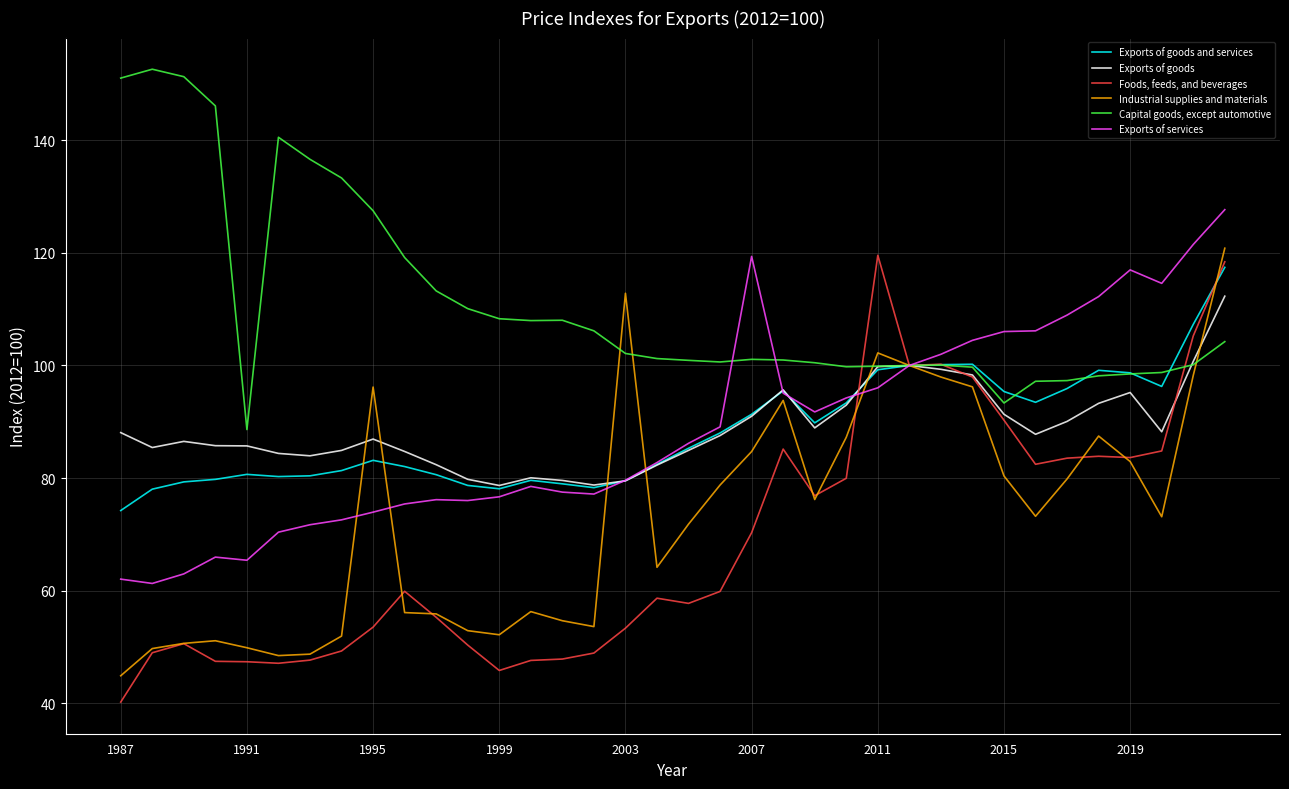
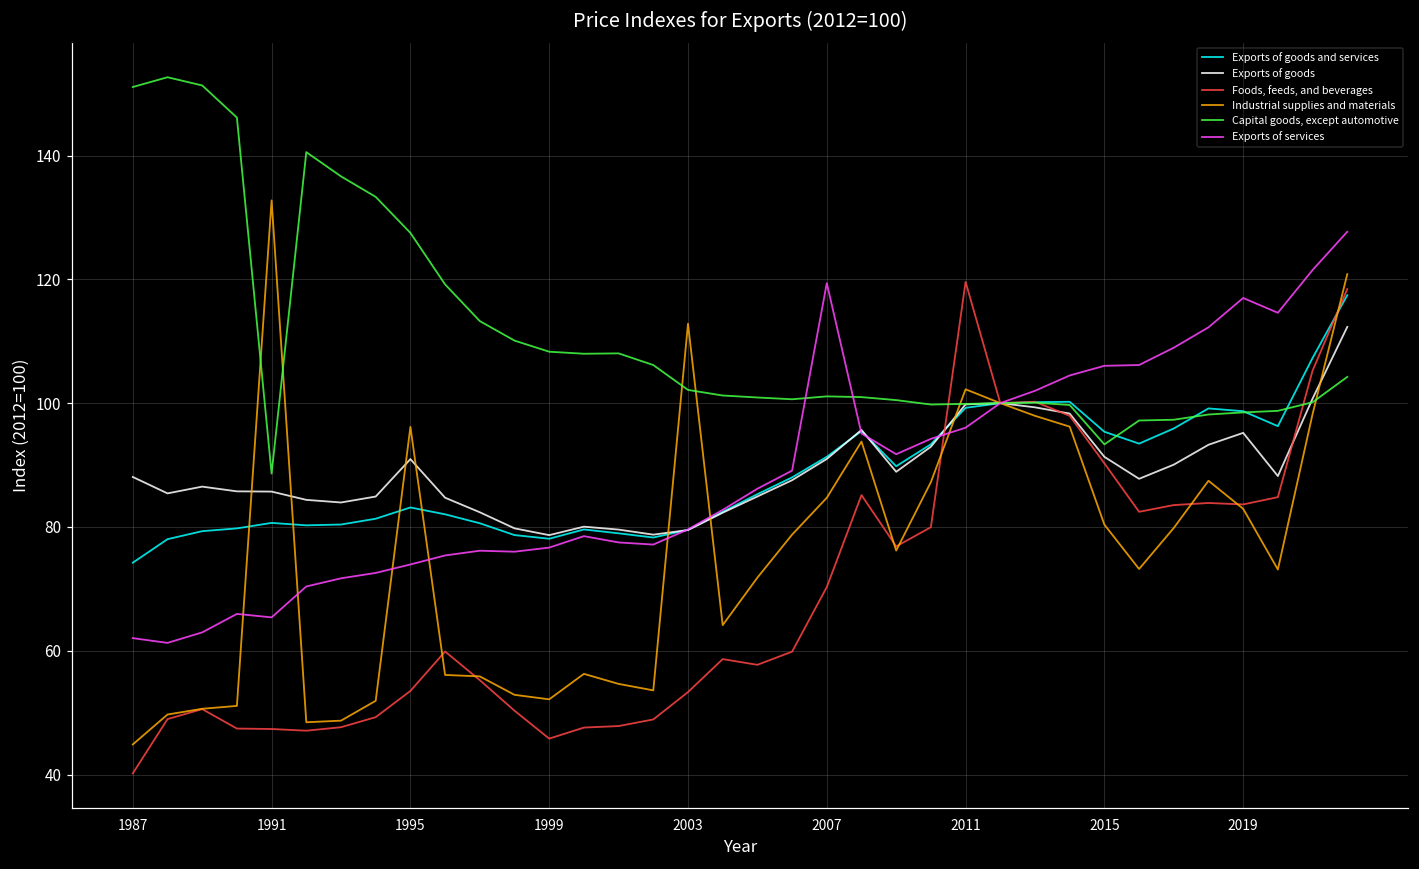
Industrial supplies and materials, 1991: 50 -> 133
Exports of goods, 1995: 87 -> 91
